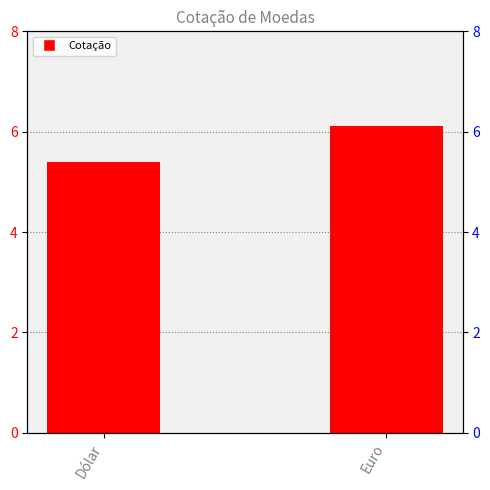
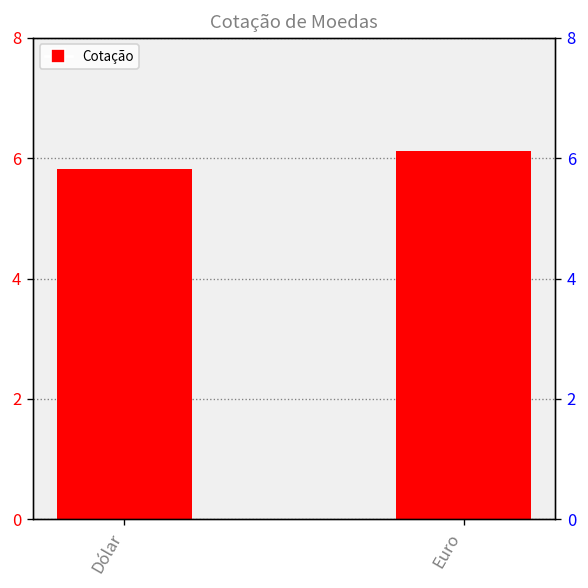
Dólar: 5.4 -> 5.8
